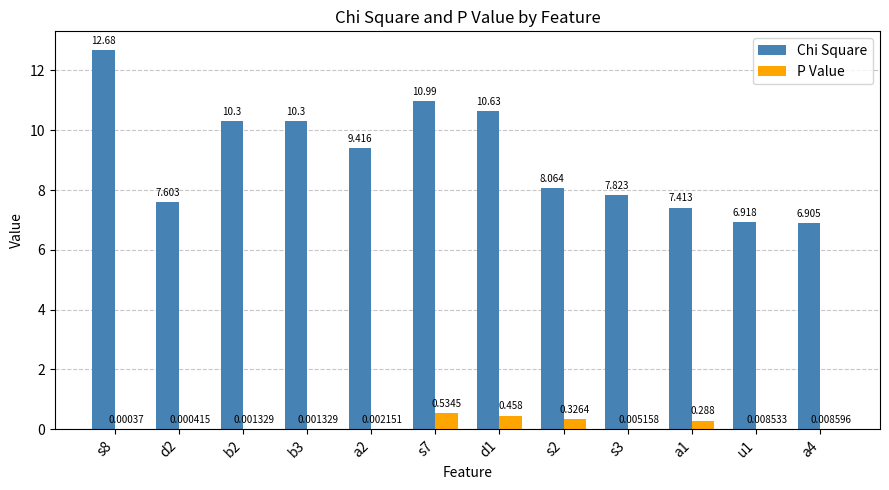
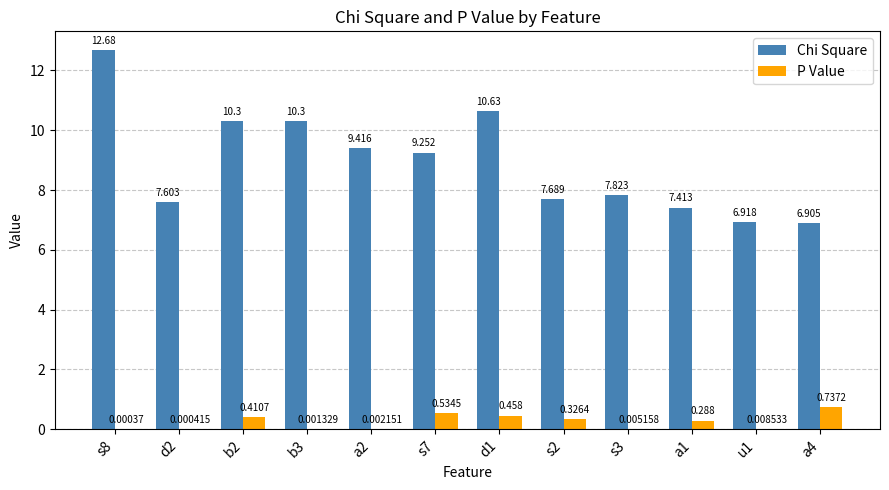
P Value, b2: 0.001329 -> 0.4107
Chi Square, s7: 10.99 -> 9.252
Chi Square, s2: 8.064 -> 7.689
P Value, a4: 0.008596 -> 0.7372
